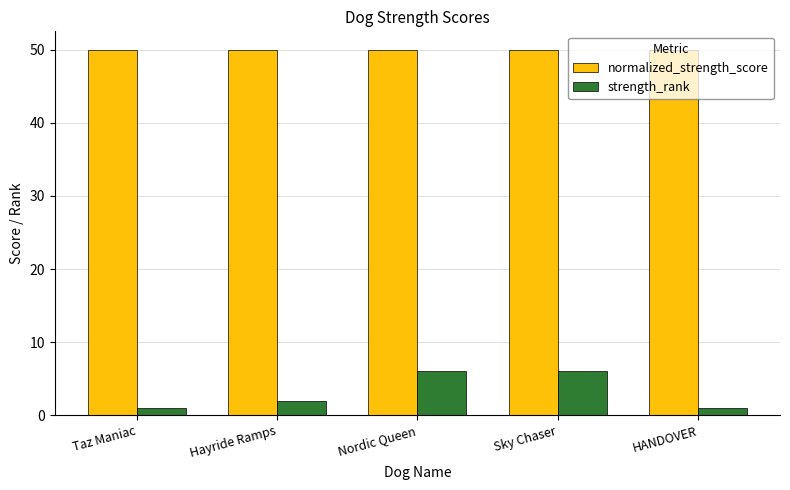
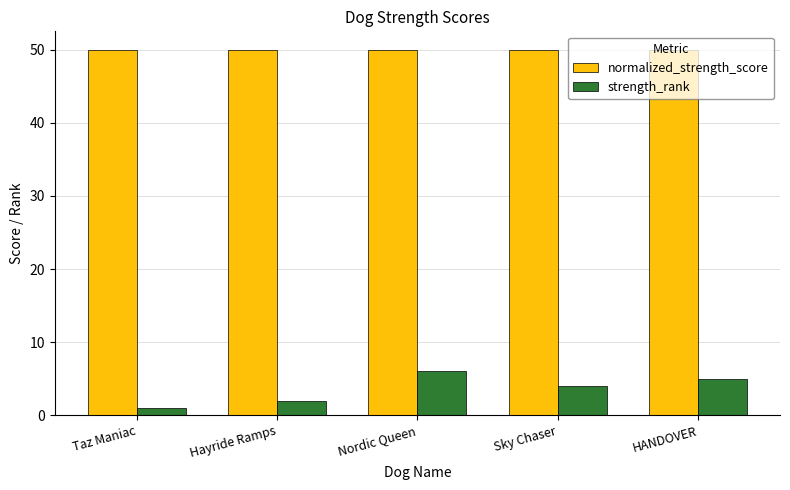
strength_rank, Sky Chaser: 6 -> 4
strength_rank, HANDOVER: 1 -> 5
